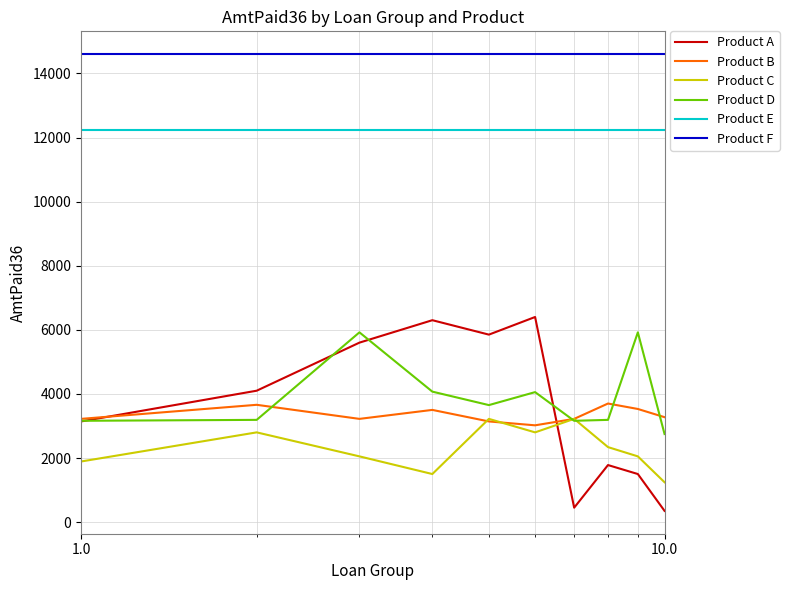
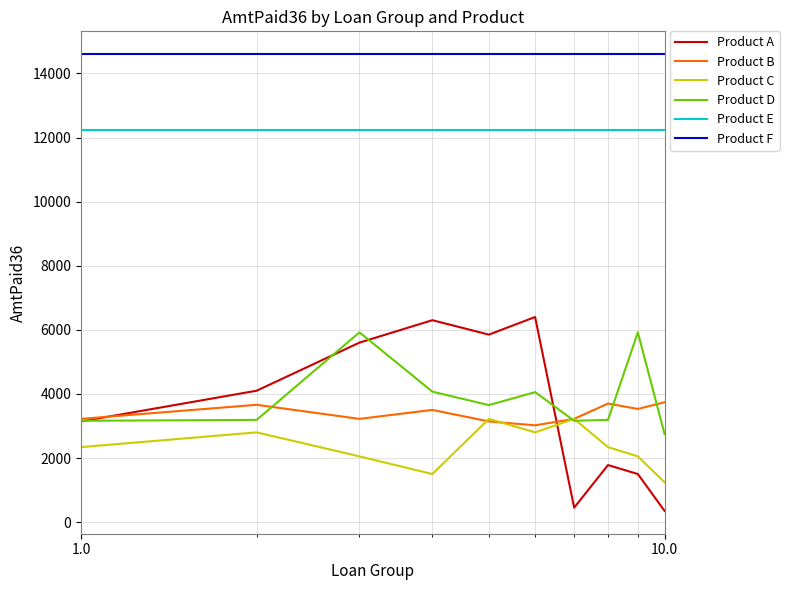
Product C, 1.0: 1900 -> 2300
Product B, 10.0: 3300 -> 3700
